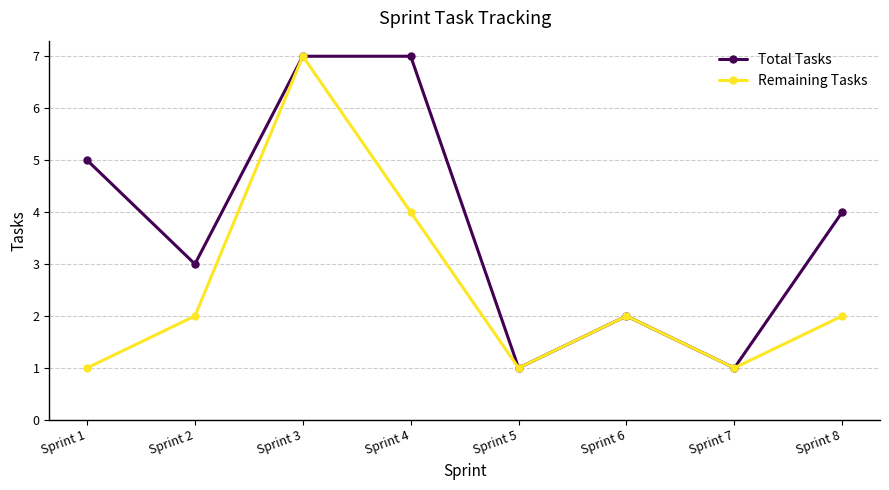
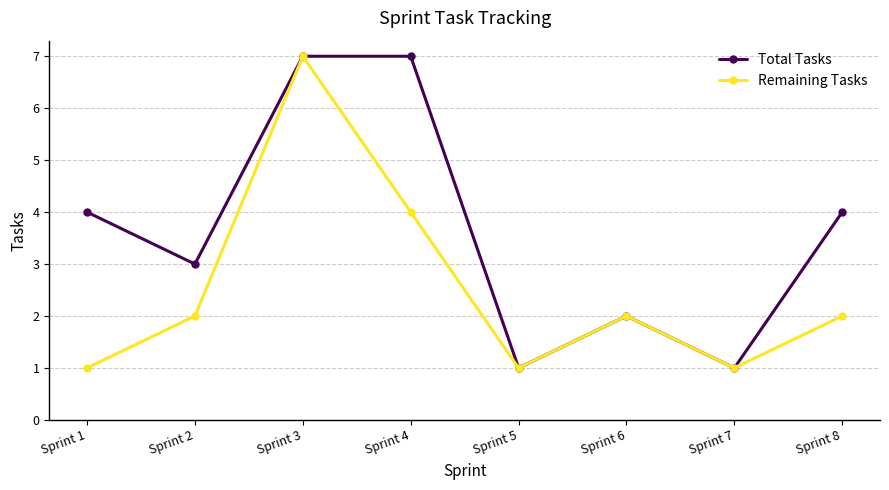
Total Tasks, Sprint 1: 5 -> 4
